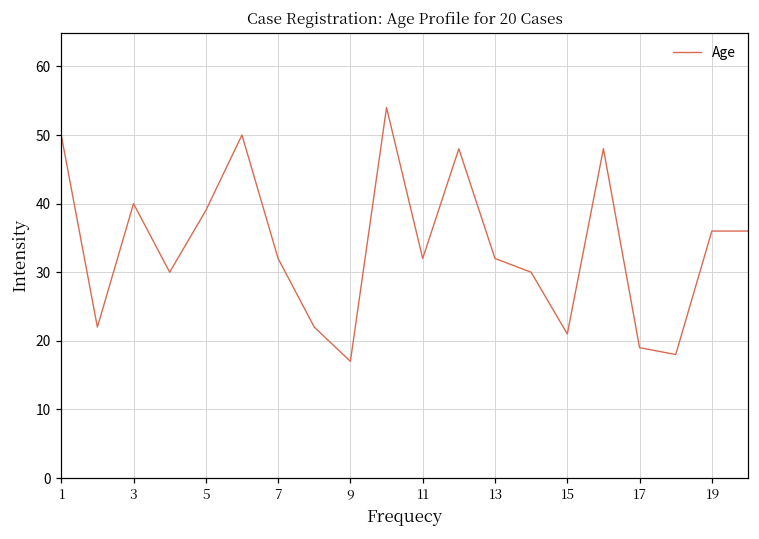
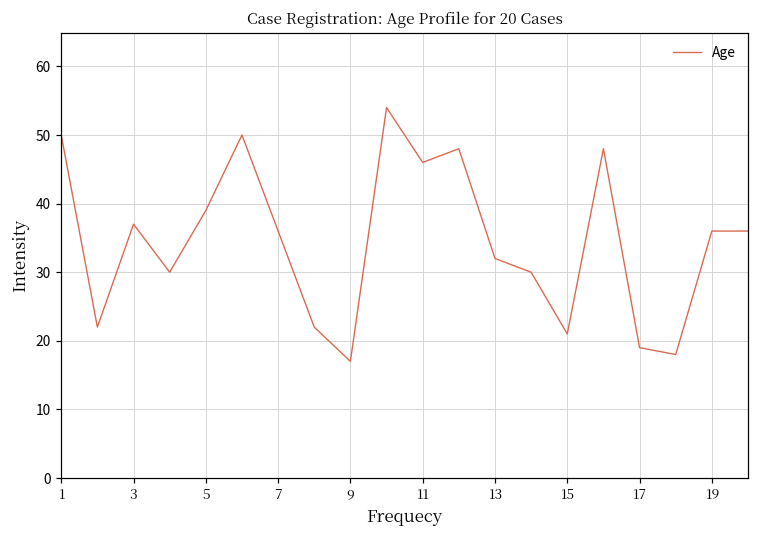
3: 40 -> 37
7: 32 -> 36
11: 32 -> 46
